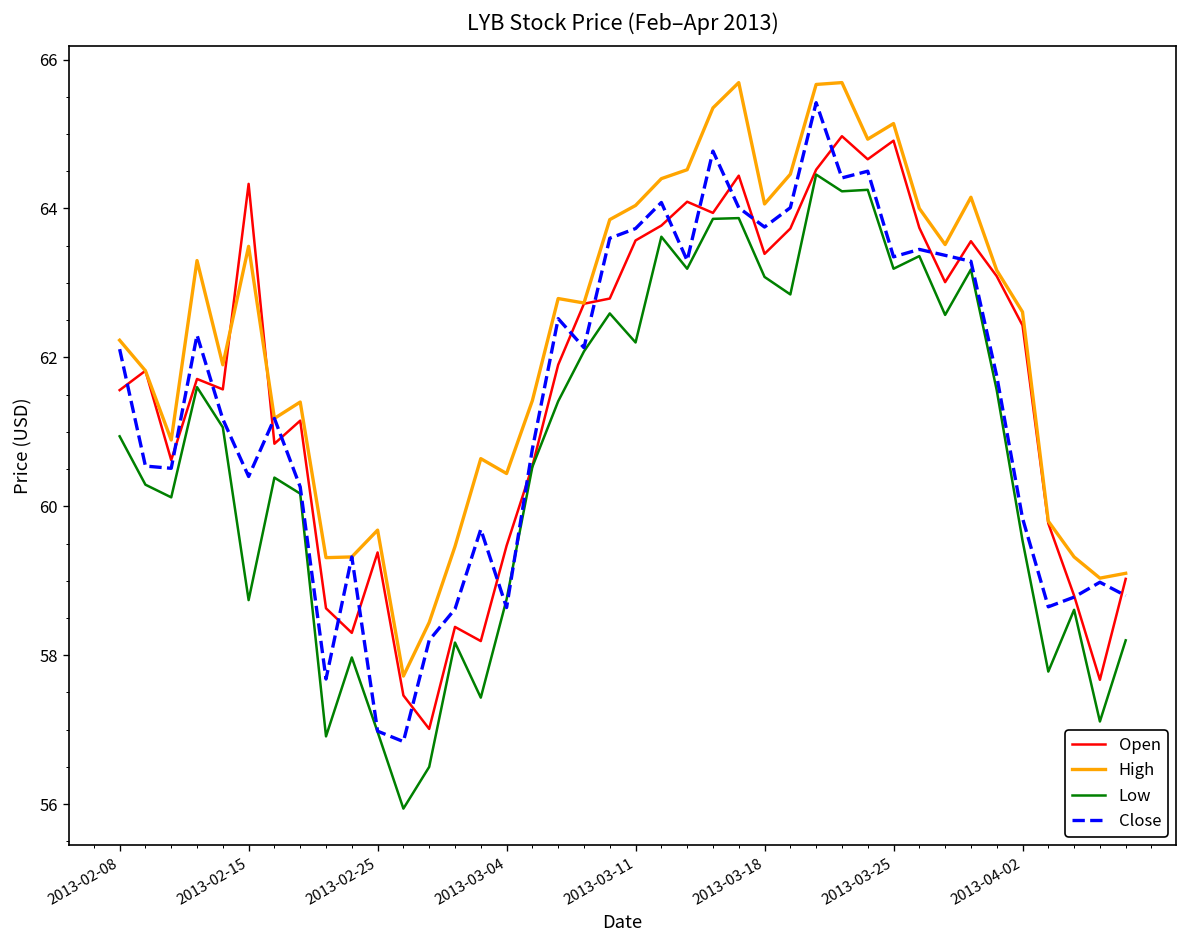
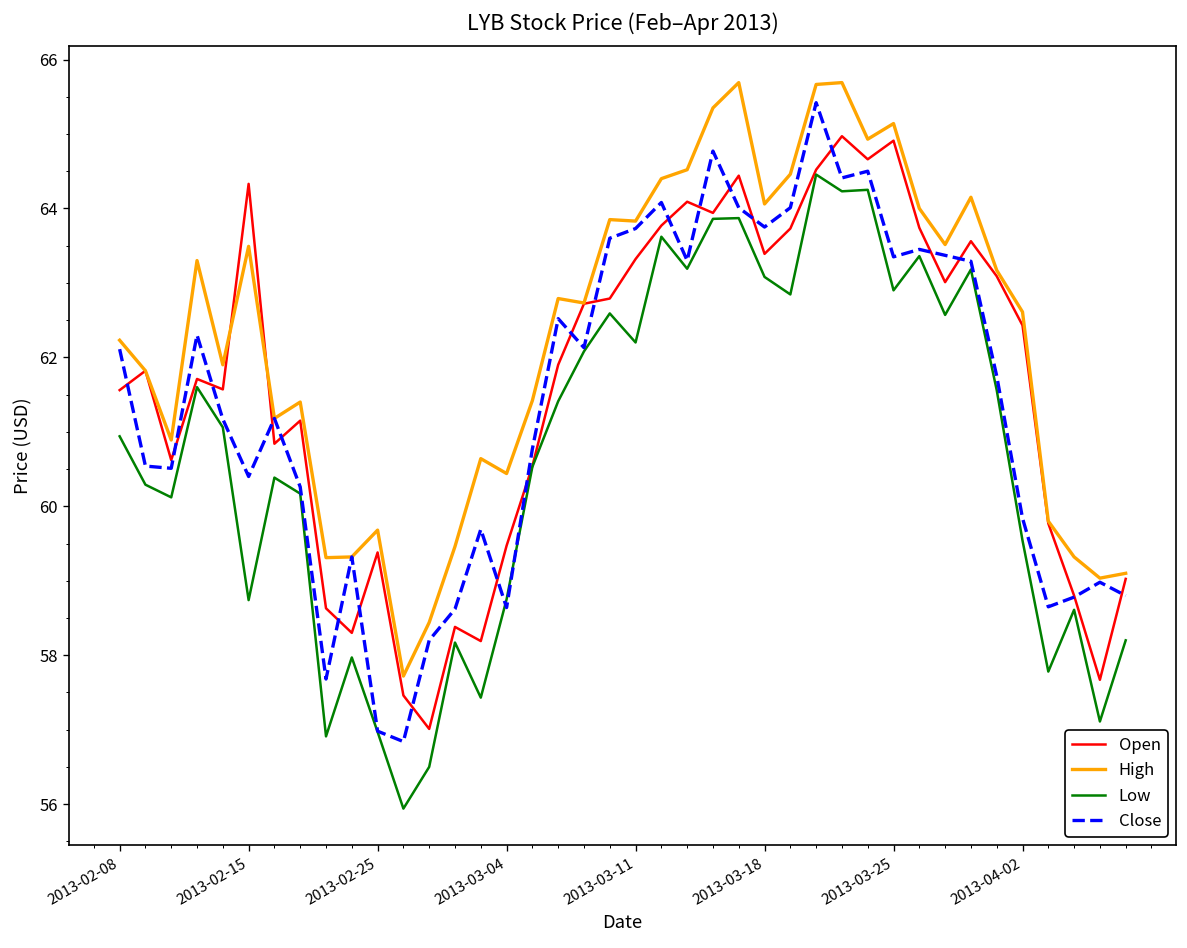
Open, 2013-03-11: 63.6 -> 63.3
High, 2013-03-11: 64.0 -> 63.8
Low, 2013-03-25: 63.2 -> 62.9
